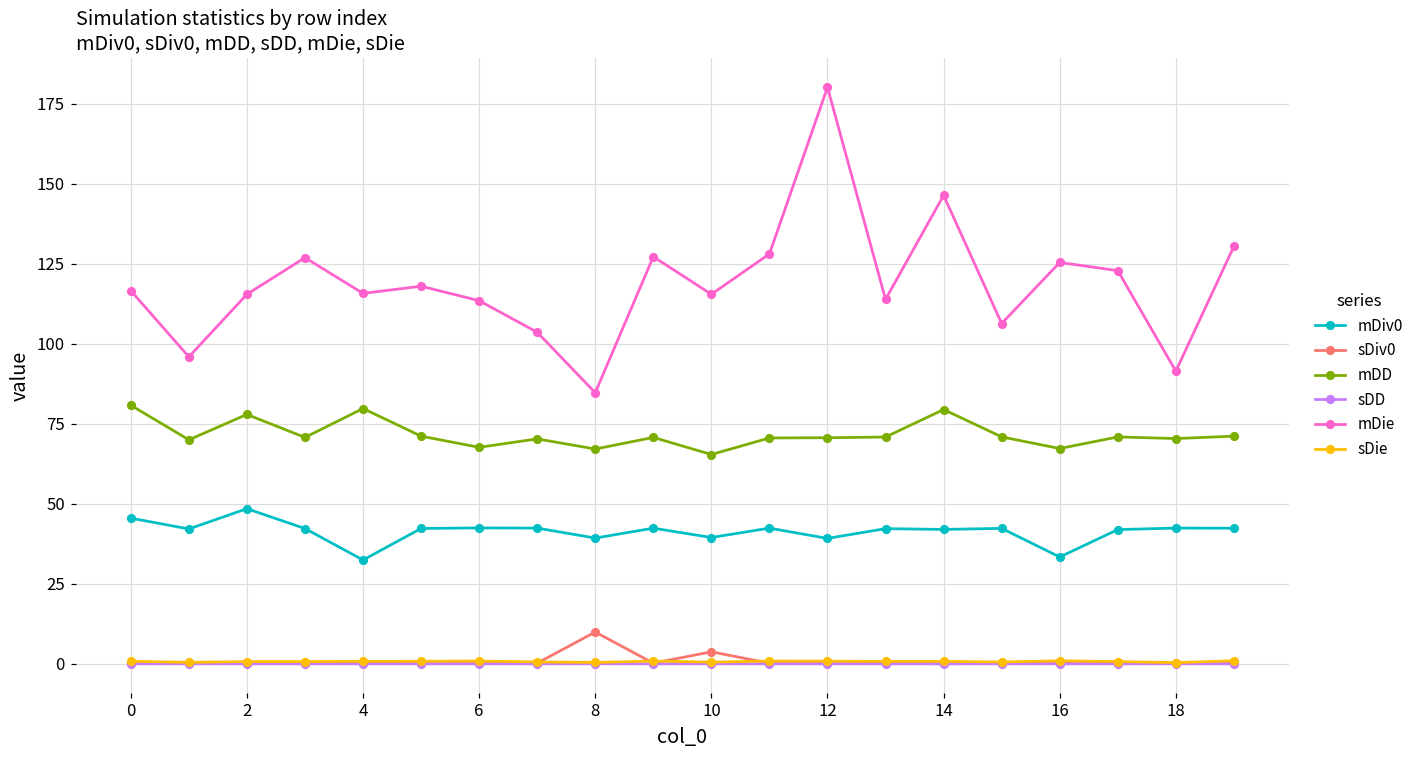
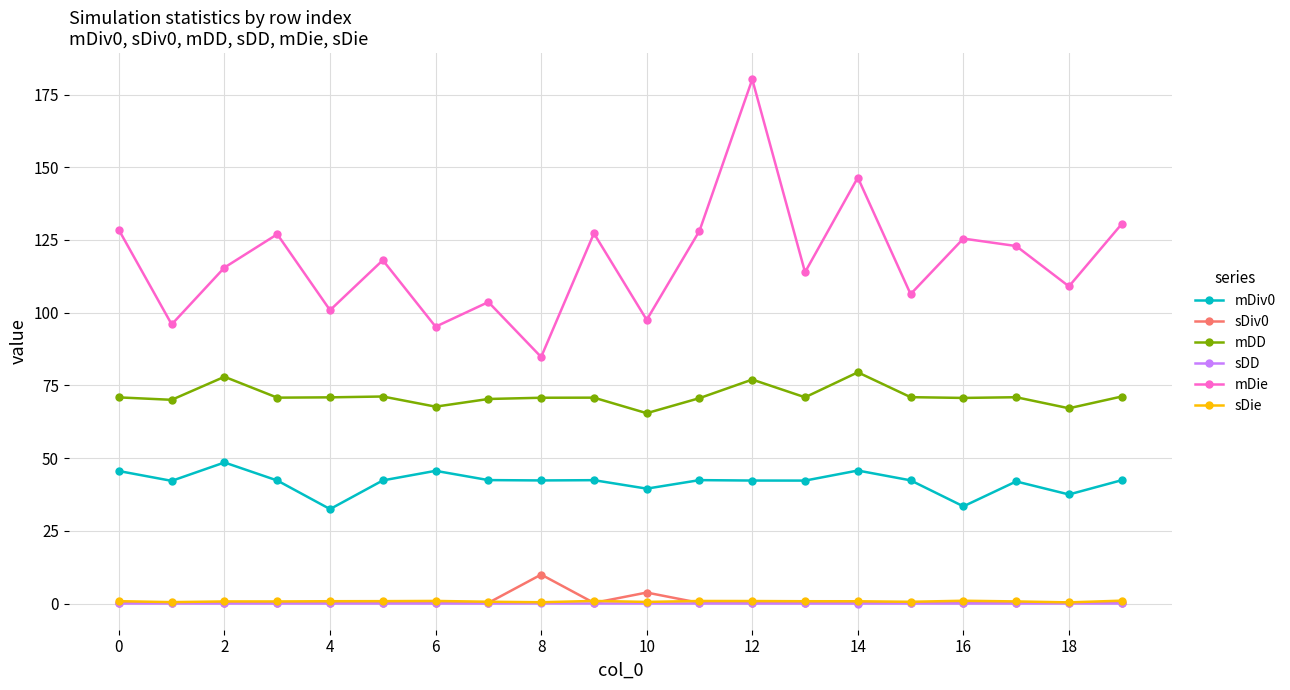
mDD, 0: 81 -> 71
mDie, 0: 117 -> 128
mDD, 4: 80 -> 71
mDie, 4: 116 -> 101
mDiv0, 6: 43 -> 46
mDie, 6: 114 -> 95
mDiv0, 8: 39 -> 42
mDD, 8: 67 -> 71
mDie, 10: 116 -> 98
mDiv0, 12: 39 -> 42
mDD, 12: 71 -> 77
mDiv0, 14: 42 -> 46
mDD, 16: 67 -> 71
mDiv0, 18: 42 -> 37
mDD, 18: 70 -> 67
mDie, 18: 91 -> 109
